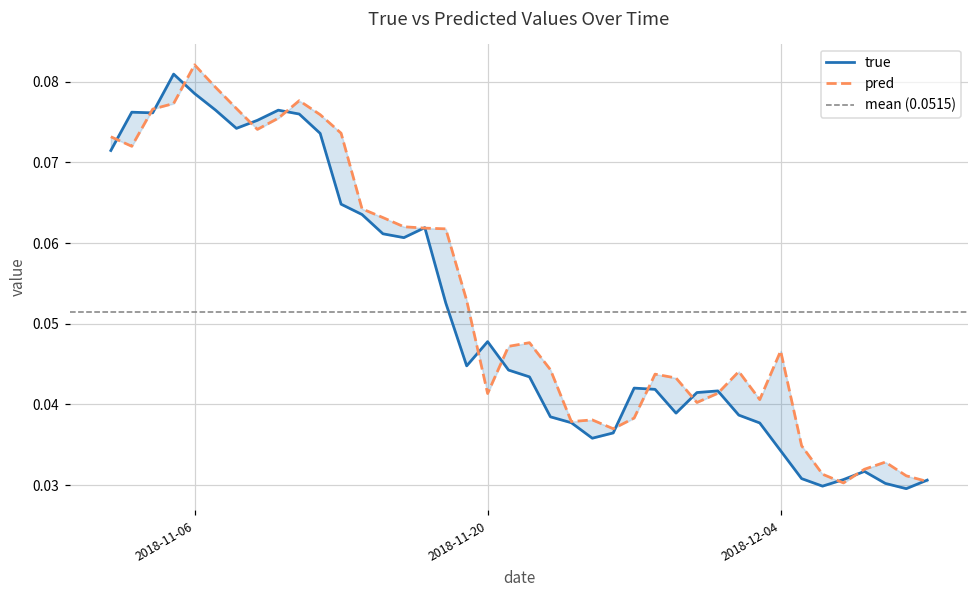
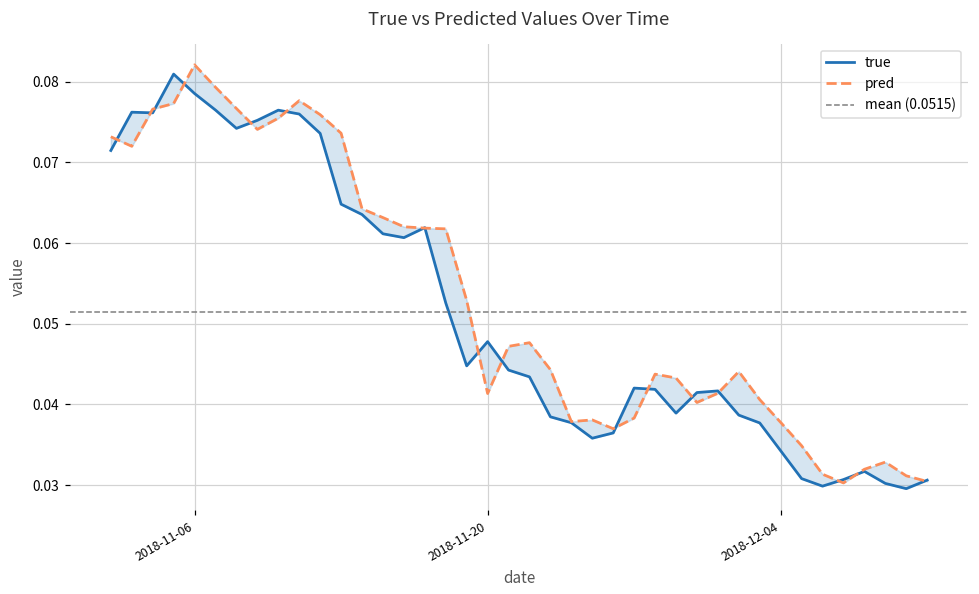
pred, 2018-12-04: 0.047 -> 0.038
